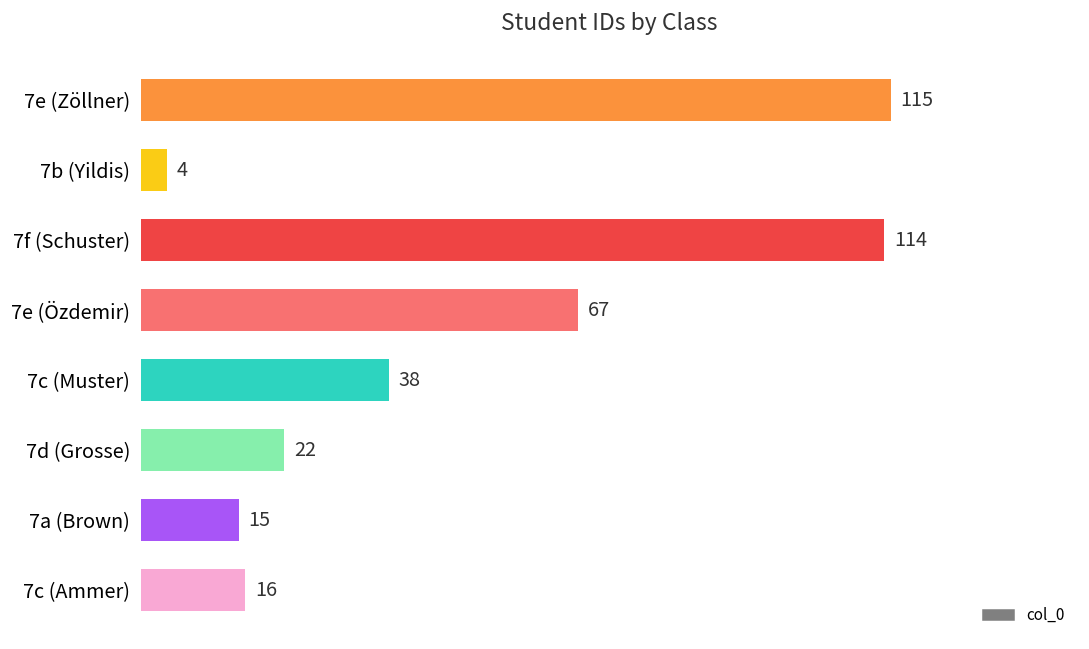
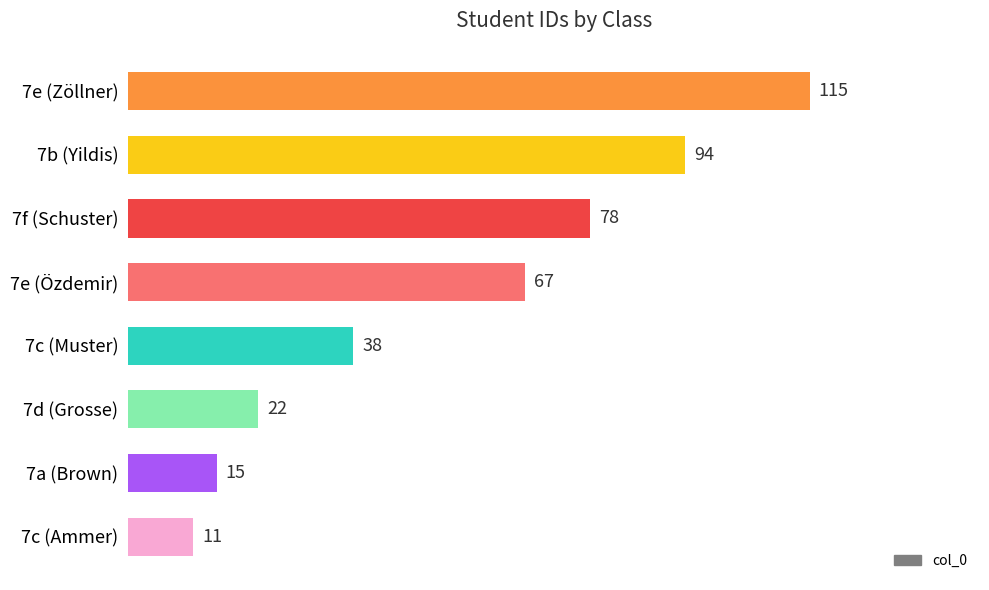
7b (Yildis): 4 -> 94
7f (Schuster): 114 -> 78
7c (Ammer): 16 -> 11
